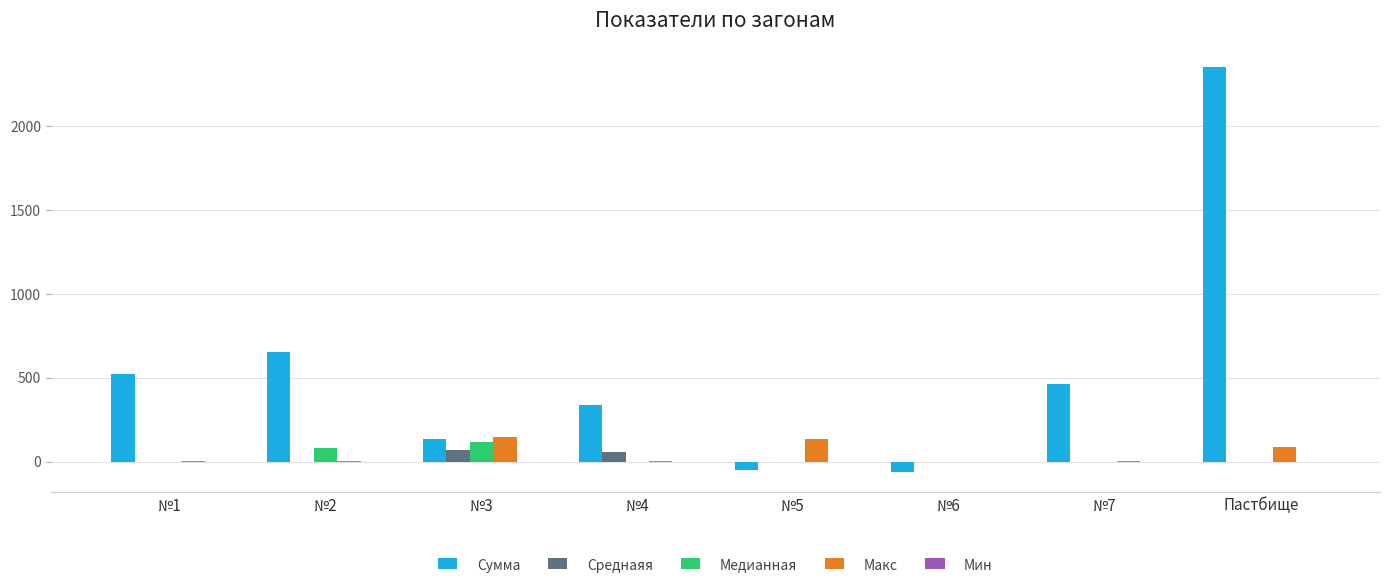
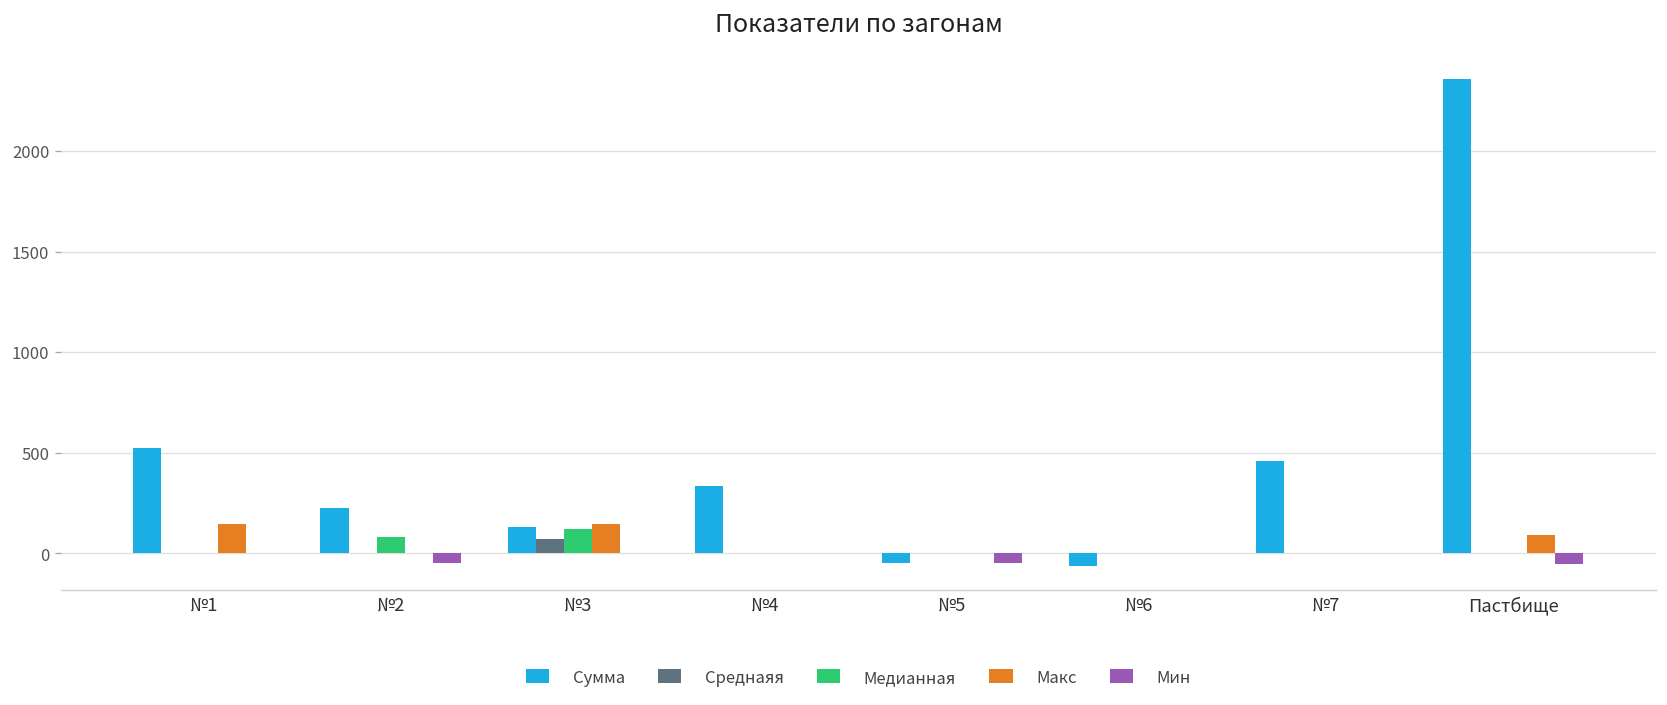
Макс, №1: 0 -> 140
Сумма, №2: 650 -> 230
Мин, №2: 0 -> -50
Среднаяя, №4: 60 -> 0
Макс, №5: 140 -> 0
Мин, №5: 0 -> -50
Мин, Пастбище: 0 -> -50
